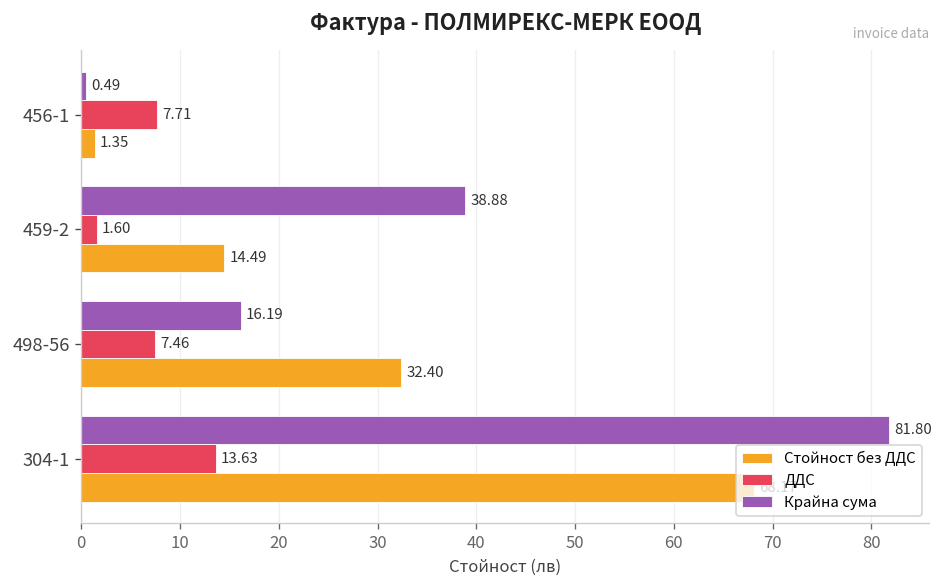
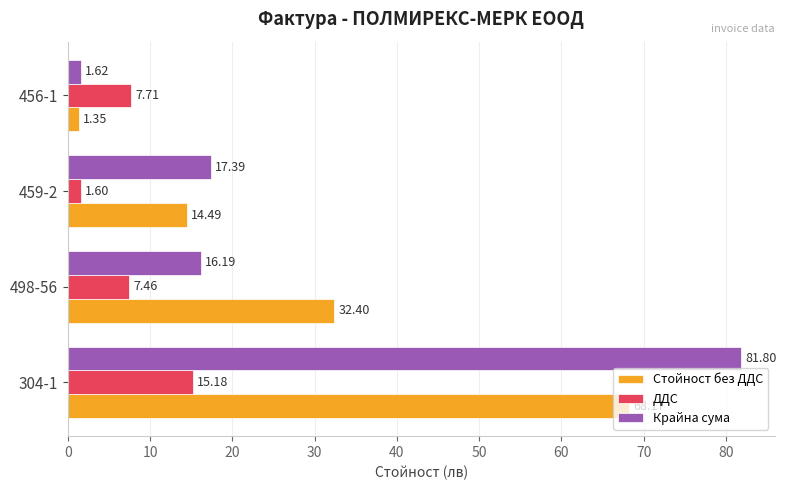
Крайна сума, 456-1: 0.49 -> 1.62
Крайна сума, 459-2: 38.88 -> 17.39
ДДС, 304-1: 13.63 -> 15.18
